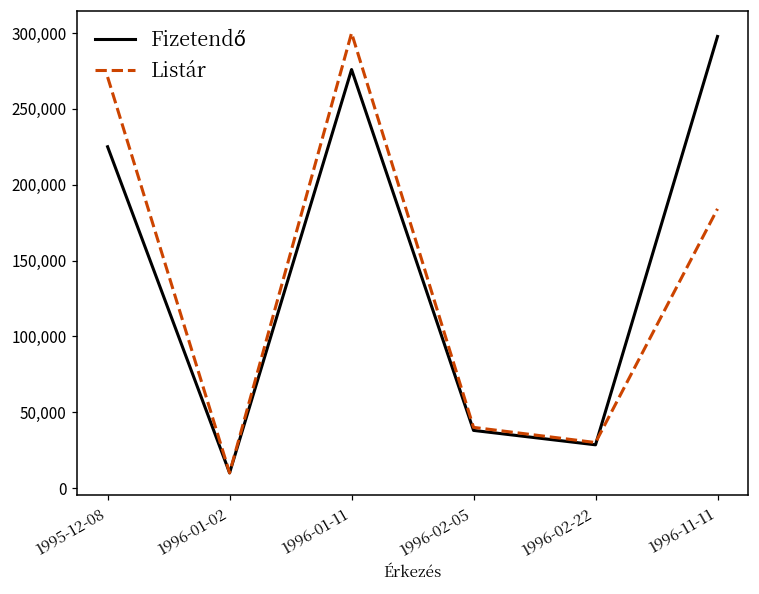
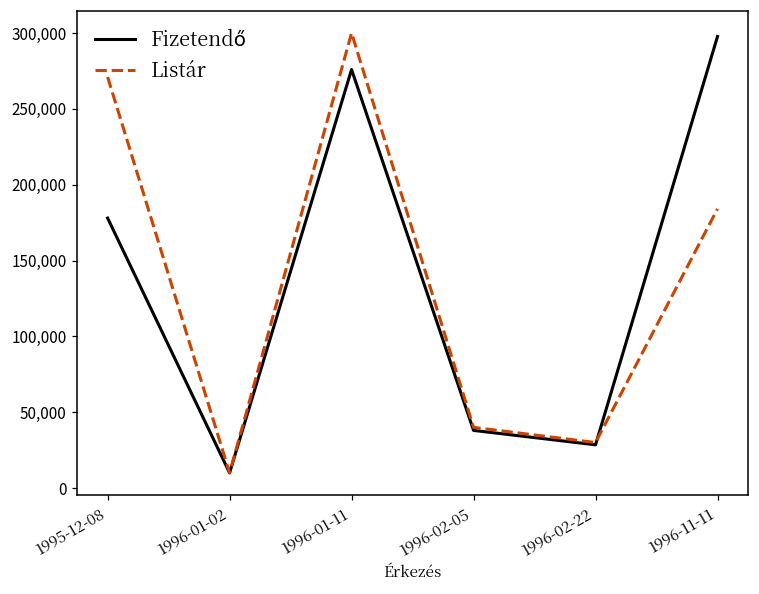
Fizetendő, 1995-12-08: 225,000 -> 178,000
